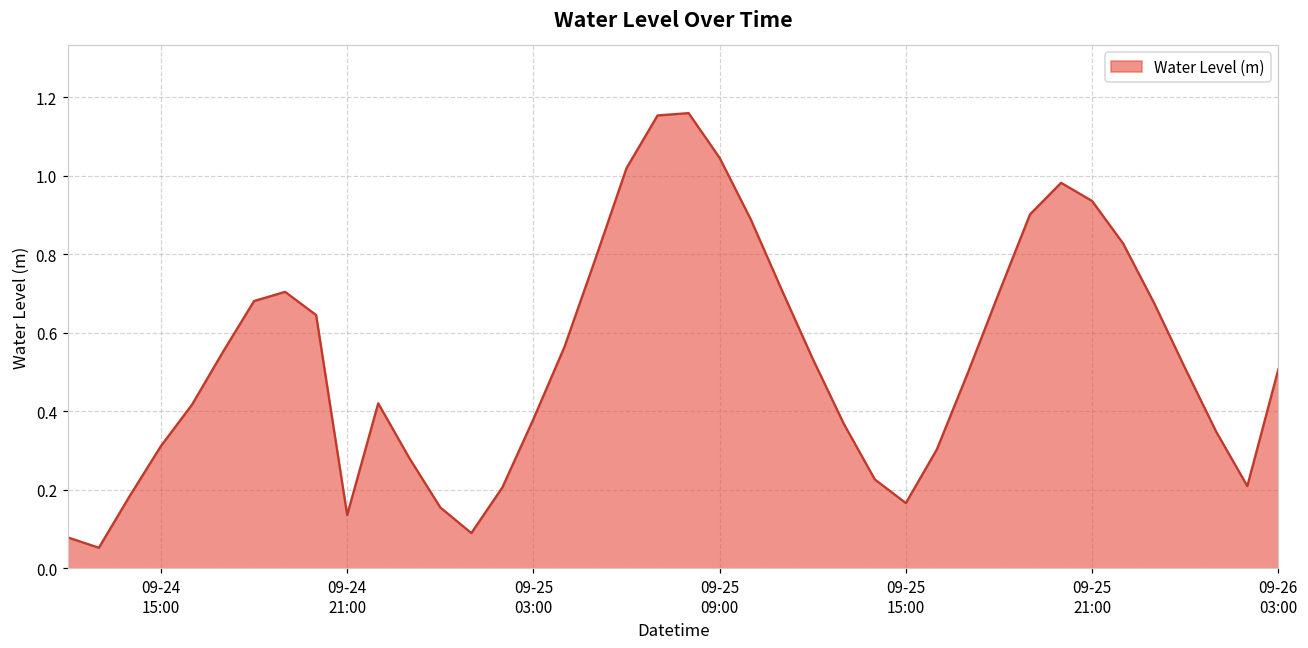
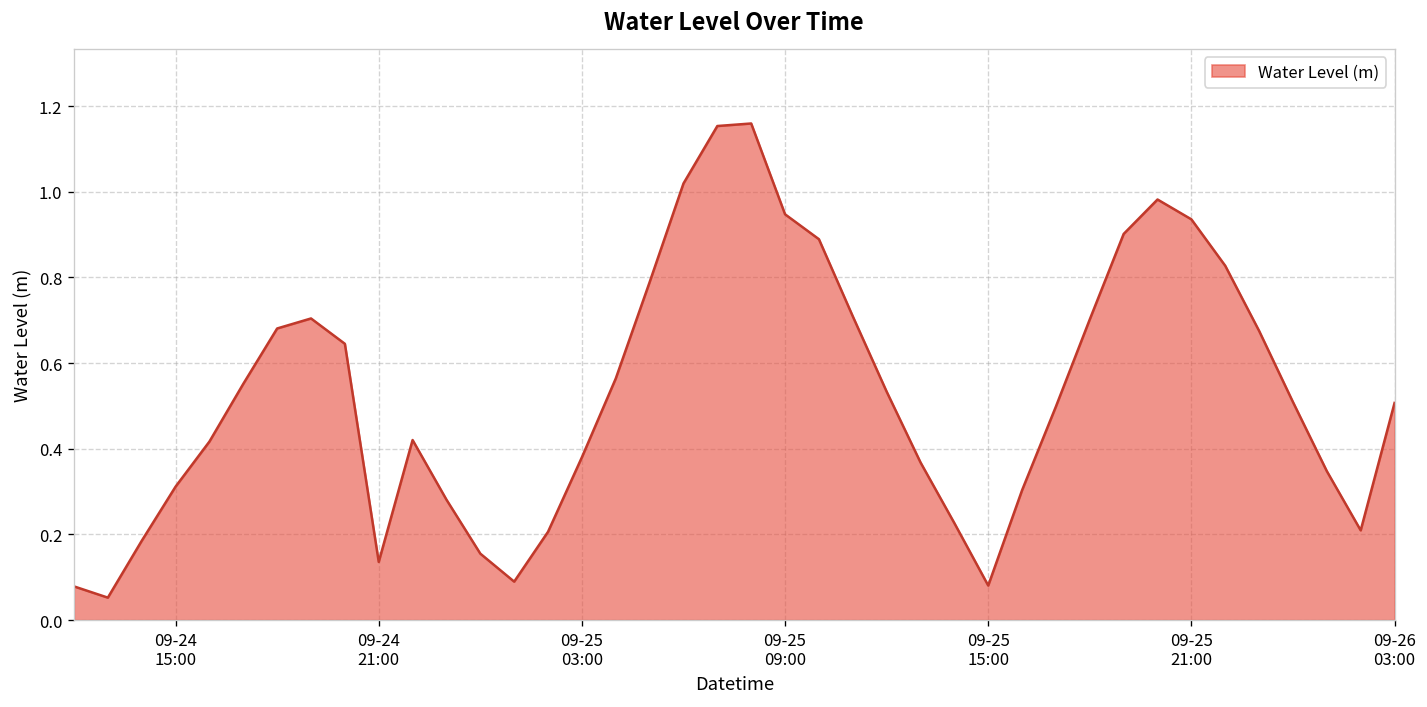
09-25 09:00: 1.05 -> 0.95
09-25 15:00: 0.17 -> 0.08
